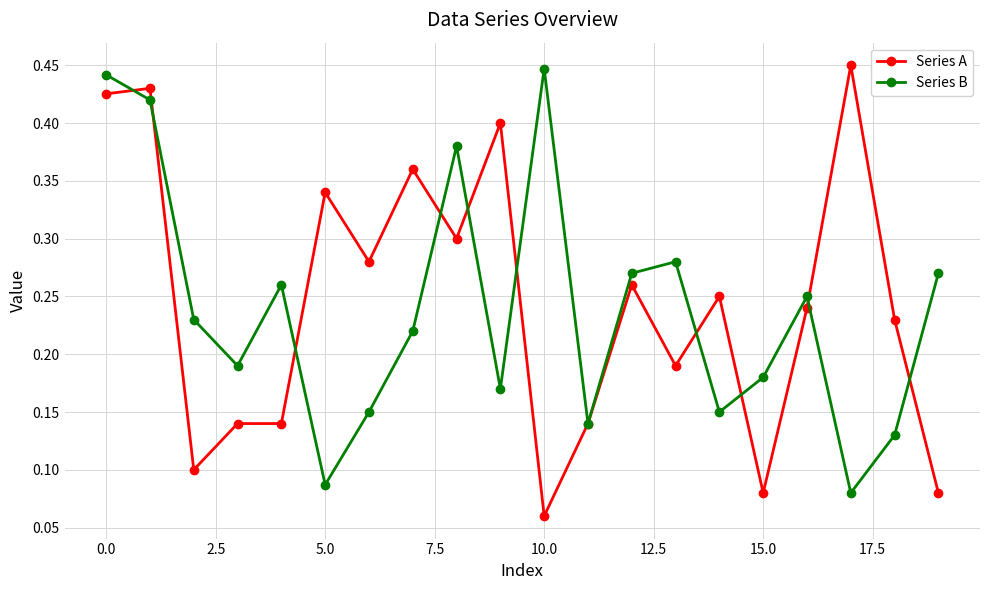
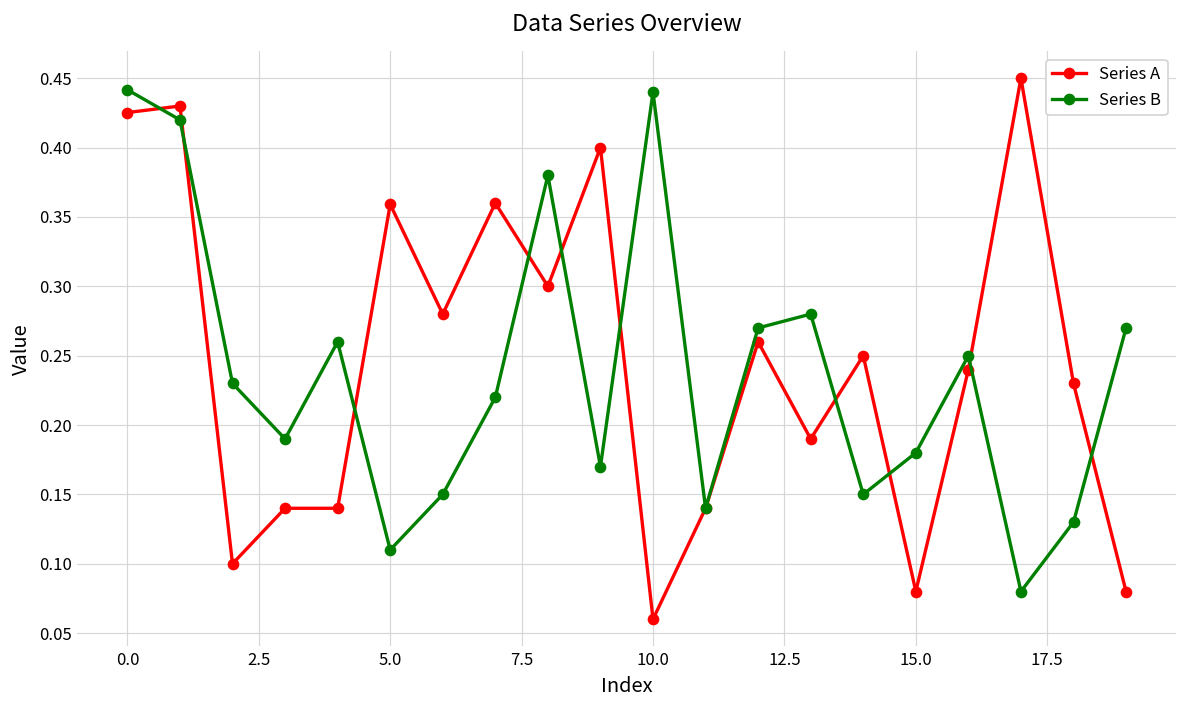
Series A, 5.0: 0.340 -> 0.359
Series B, 5.0: 0.087 -> 0.110
Series B, 10.0: 0.447 -> 0.440
